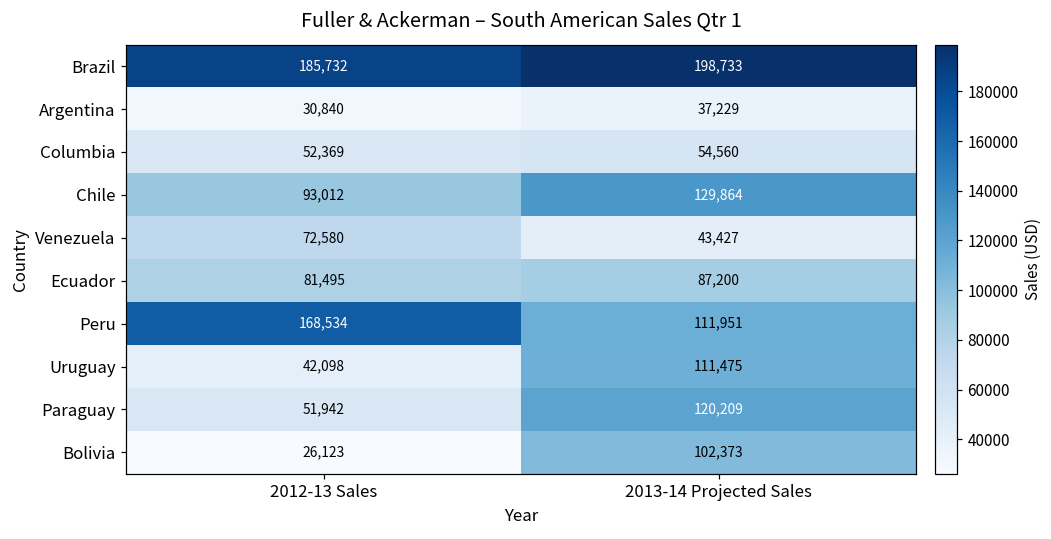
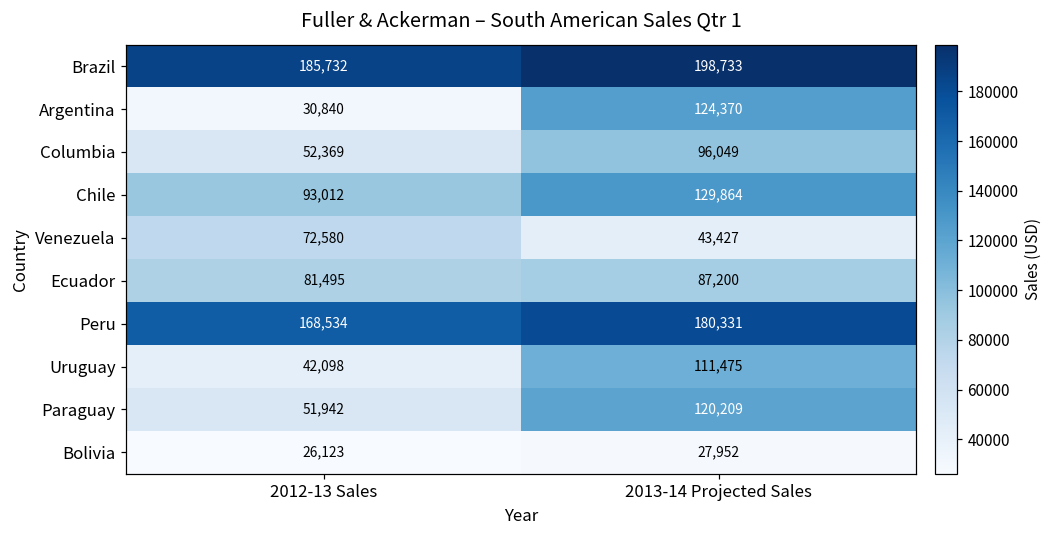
Argentina, 2013-14 Projected Sales: 37,229 -> 124,370
Columbia, 2013-14 Projected Sales: 54,560 -> 96,049
Peru, 2013-14 Projected Sales: 111,951 -> 180,331
Bolivia, 2013-14 Projected Sales: 102,373 -> 27,952
